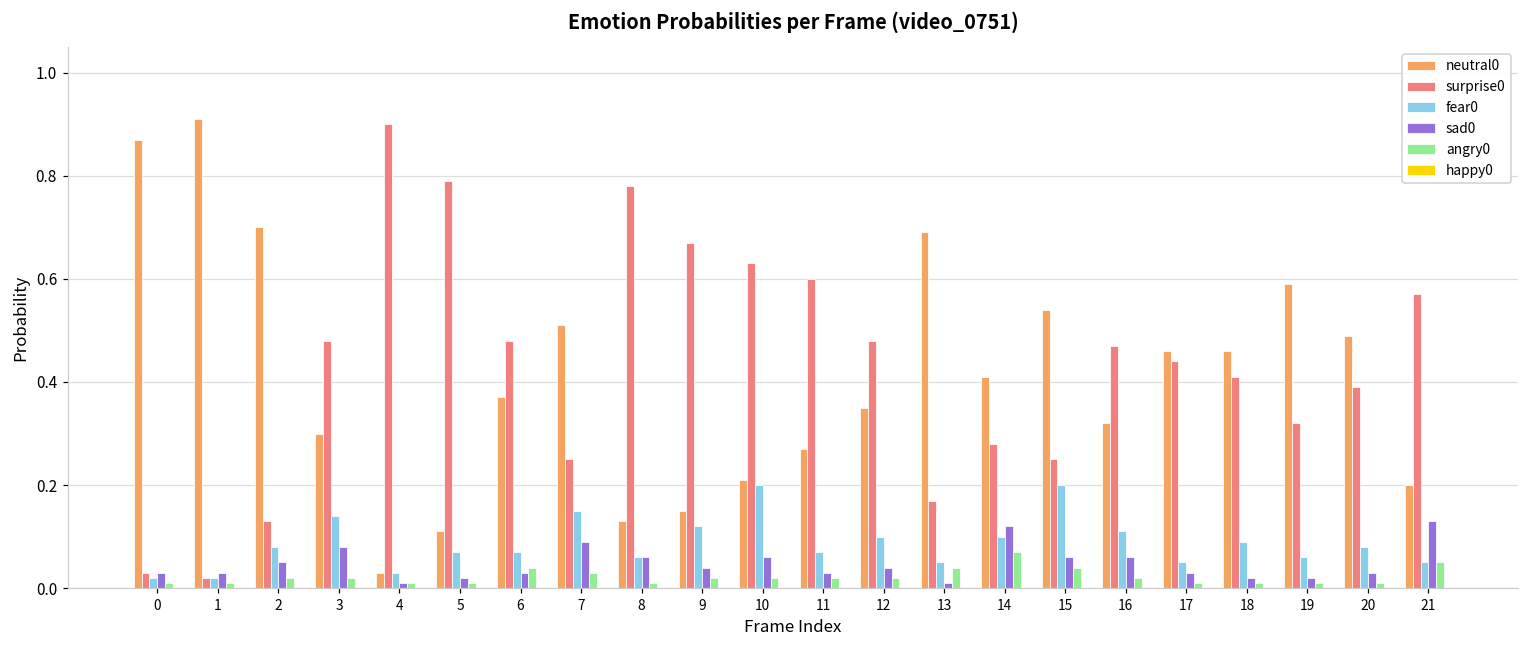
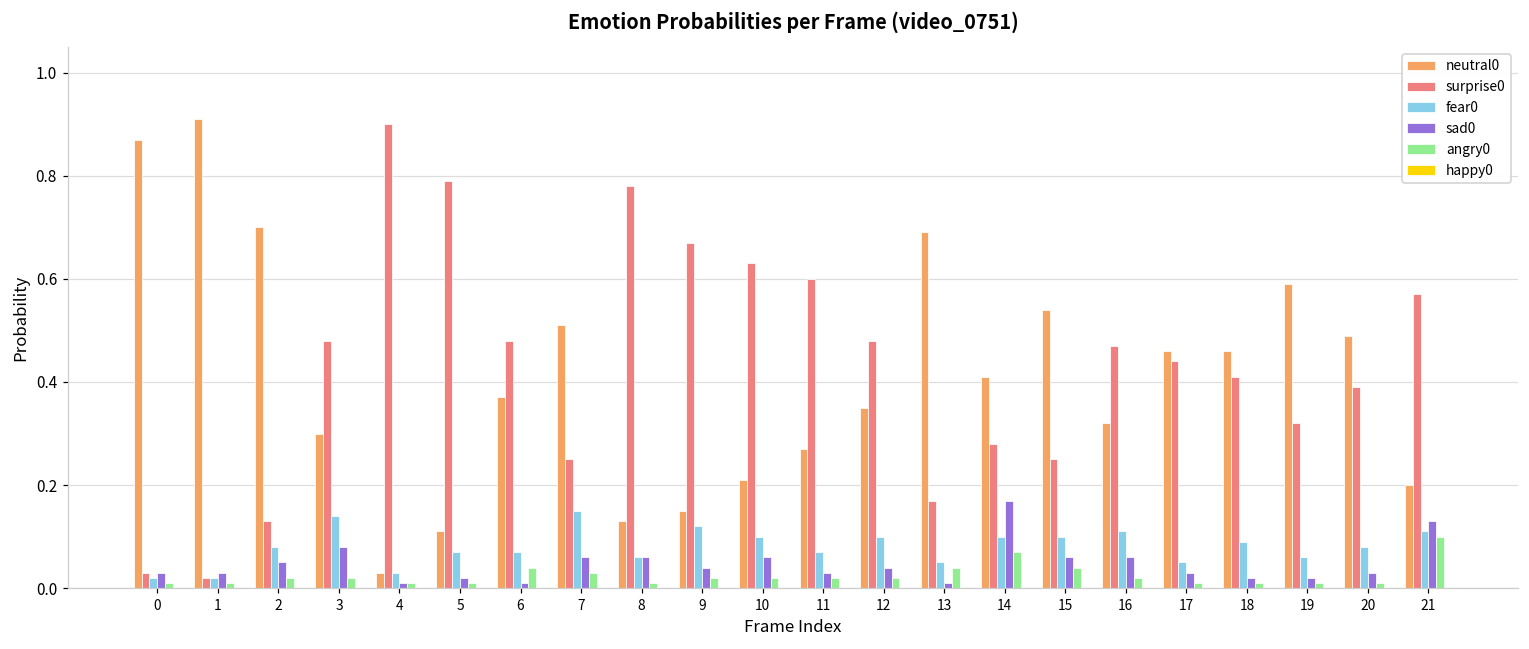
sad0, 6: 0.03 -> 0.01
sad0, 7: 0.09 -> 0.06
fear0, 10: 0.2 -> 0.1
sad0, 14: 0.12 -> 0.17
fear0, 15: 0.2 -> 0.1
fear0, 21: 0.05 -> 0.11
angry0, 21: 0.05 -> 0.10
